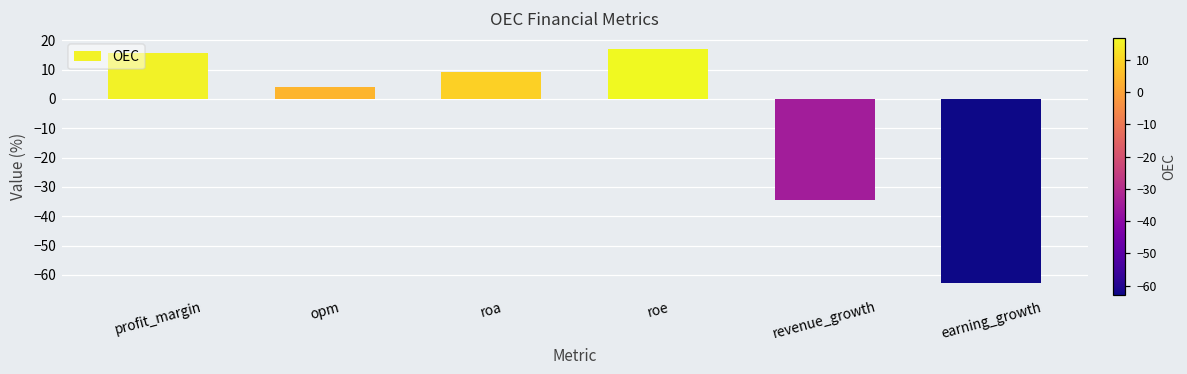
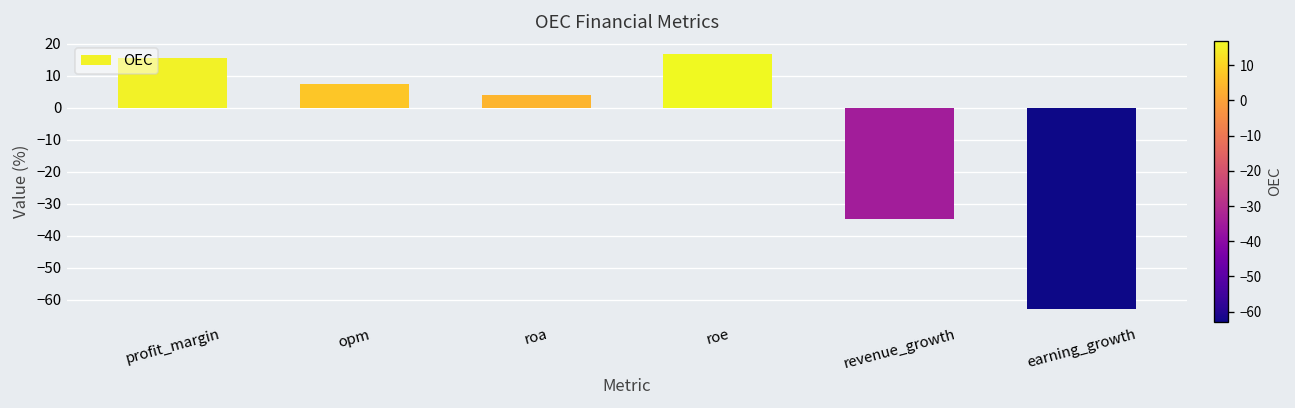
opm: 4 -> 7
roa: 9 -> 4
